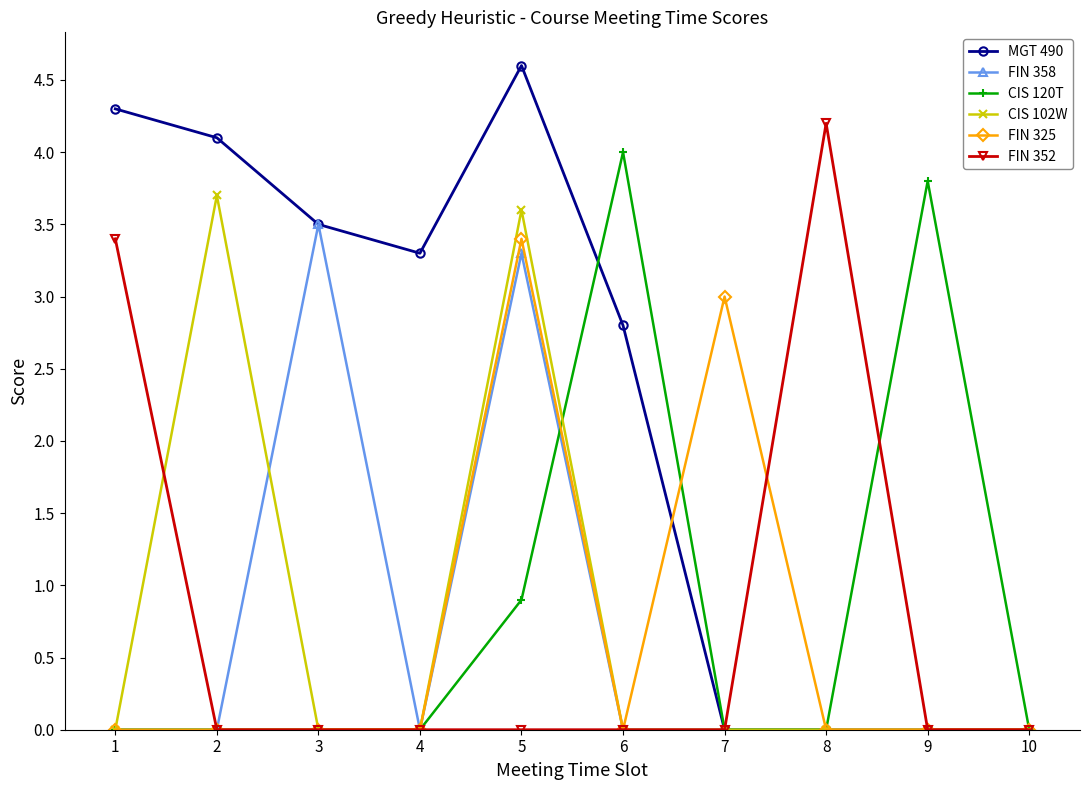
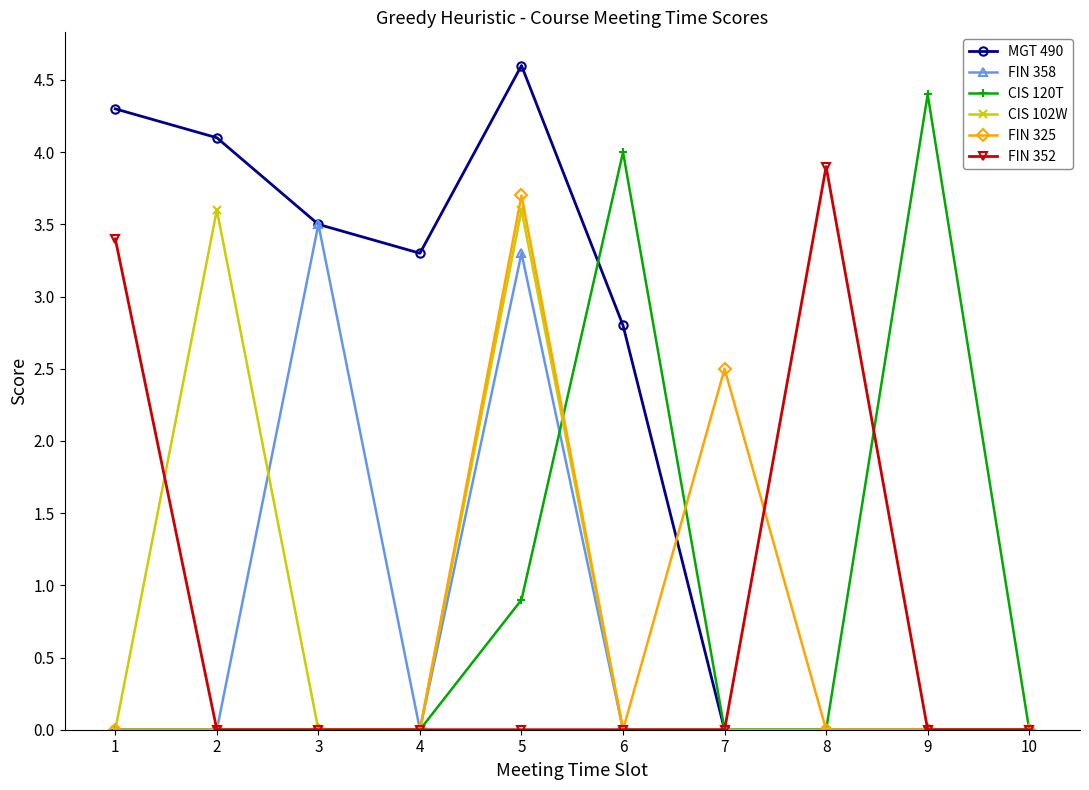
CIS 102W, 2: 3.7 -> 3.6
FIN 325, 5: 3.4 -> 3.7
FIN 325, 7: 3.0 -> 2.5
FIN 352, 8: 4.2 -> 3.9
CIS 120T, 9: 3.8 -> 4.4
